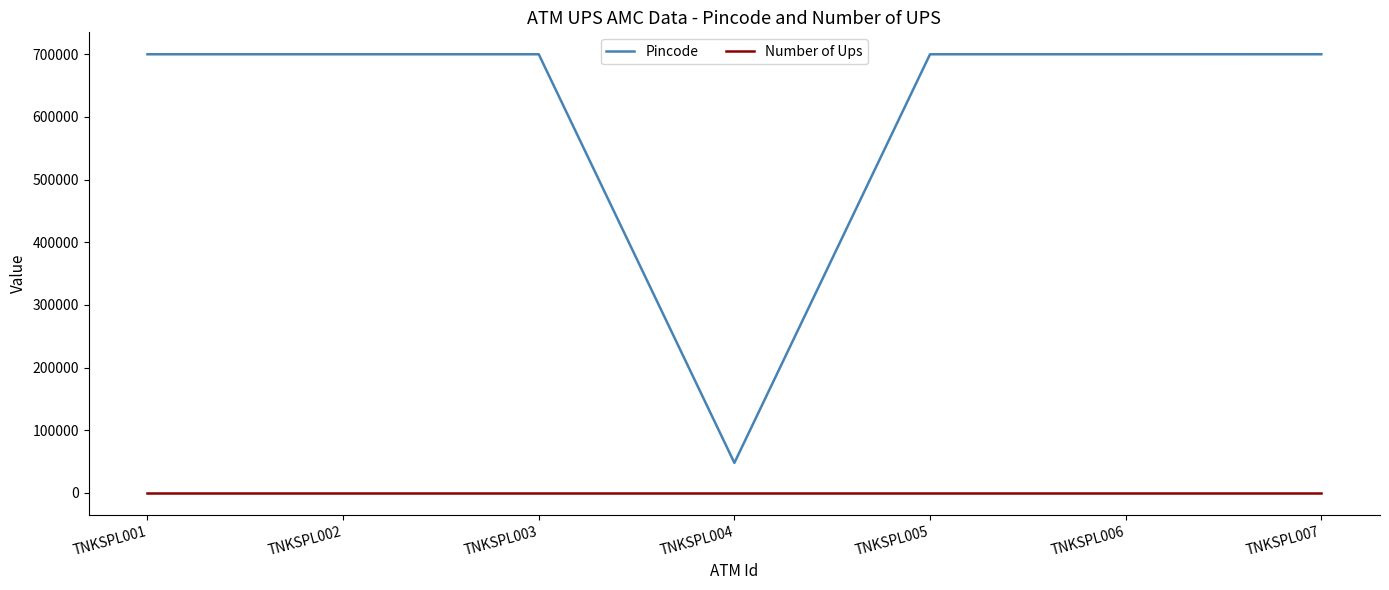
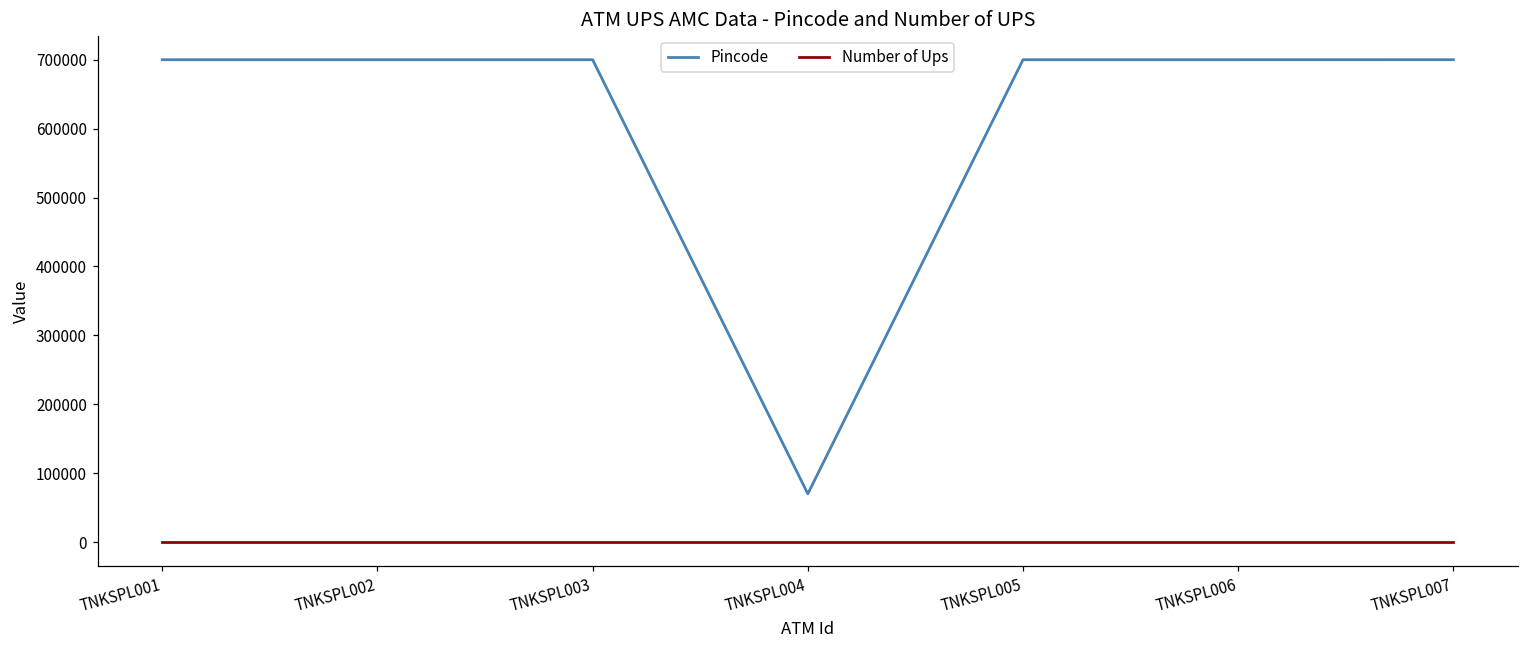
Pincode, TNKSPL004: 50000 -> 70000
